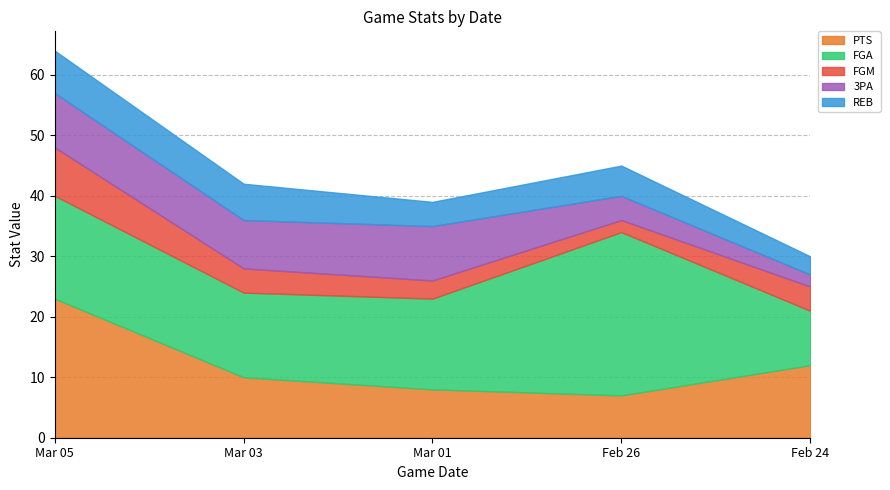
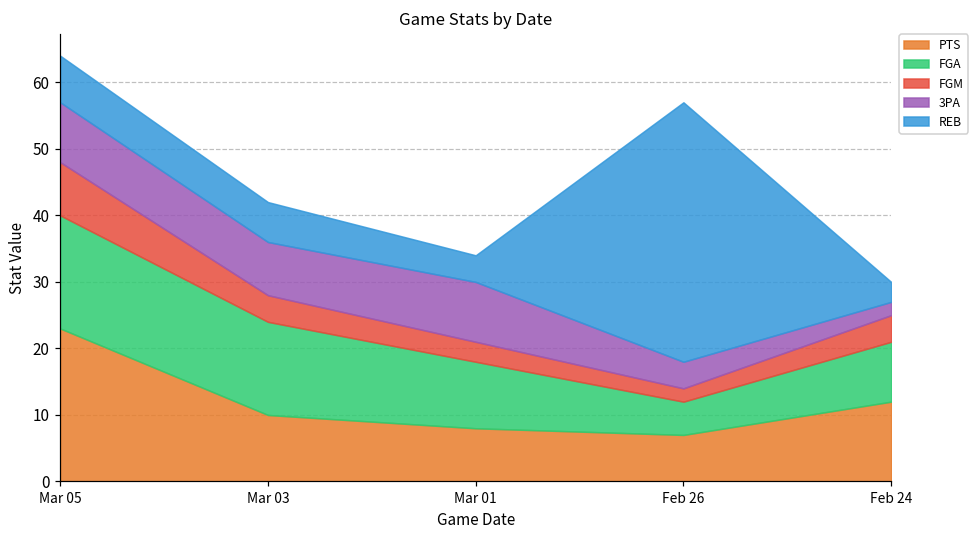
FGA, Mar 01: 15 -> 10
FGA, Feb 26: 27 -> 5
REB, Feb 26: 5 -> 39
